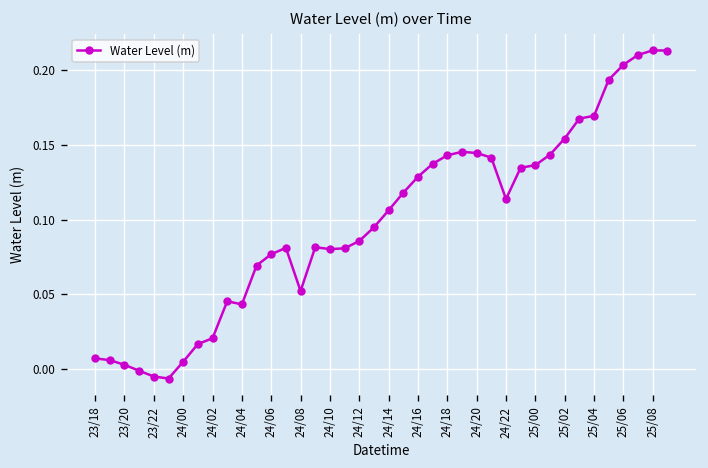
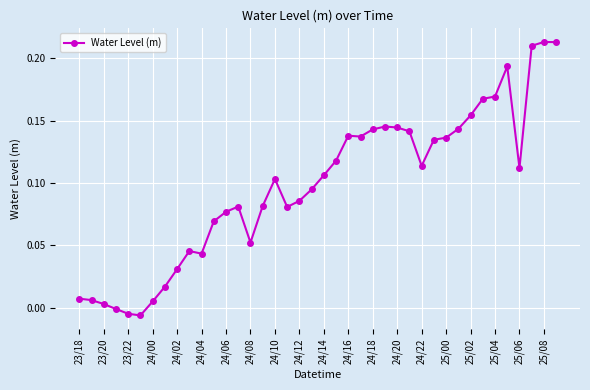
24/02: 0.021 -> 0.031
24/10: 0.080 -> 0.103
24/16: 0.129 -> 0.138
25/06: 0.203 -> 0.112
